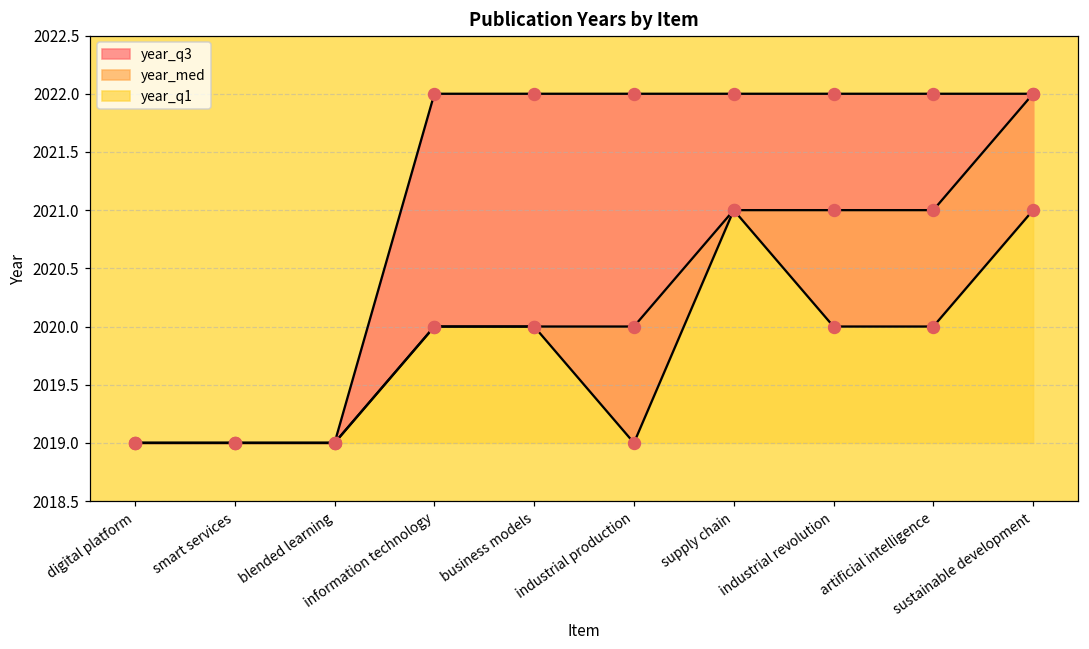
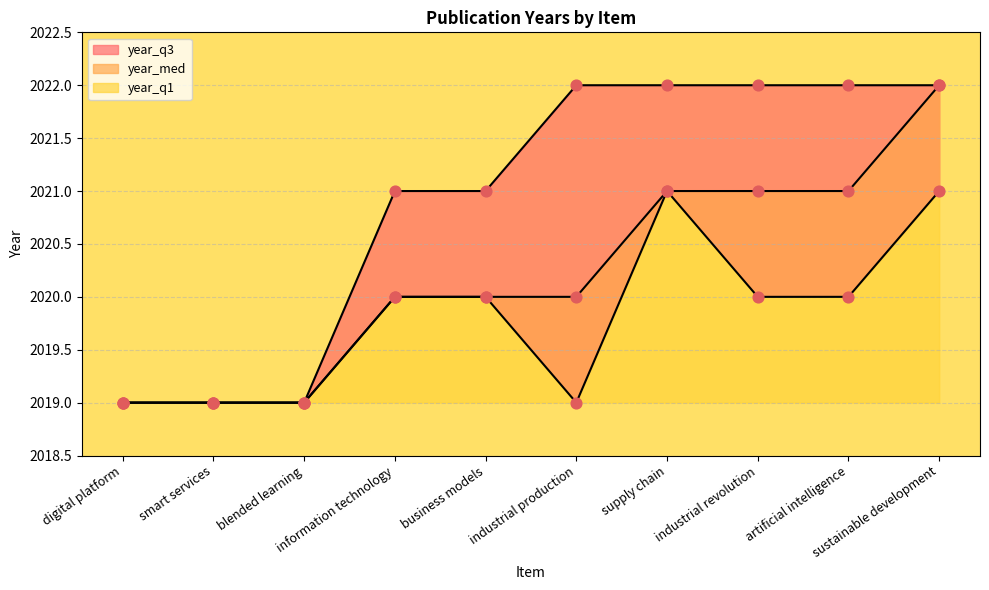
year_q3, information technology: 2022 -> 2021
year_q3, business models: 2022 -> 2021
